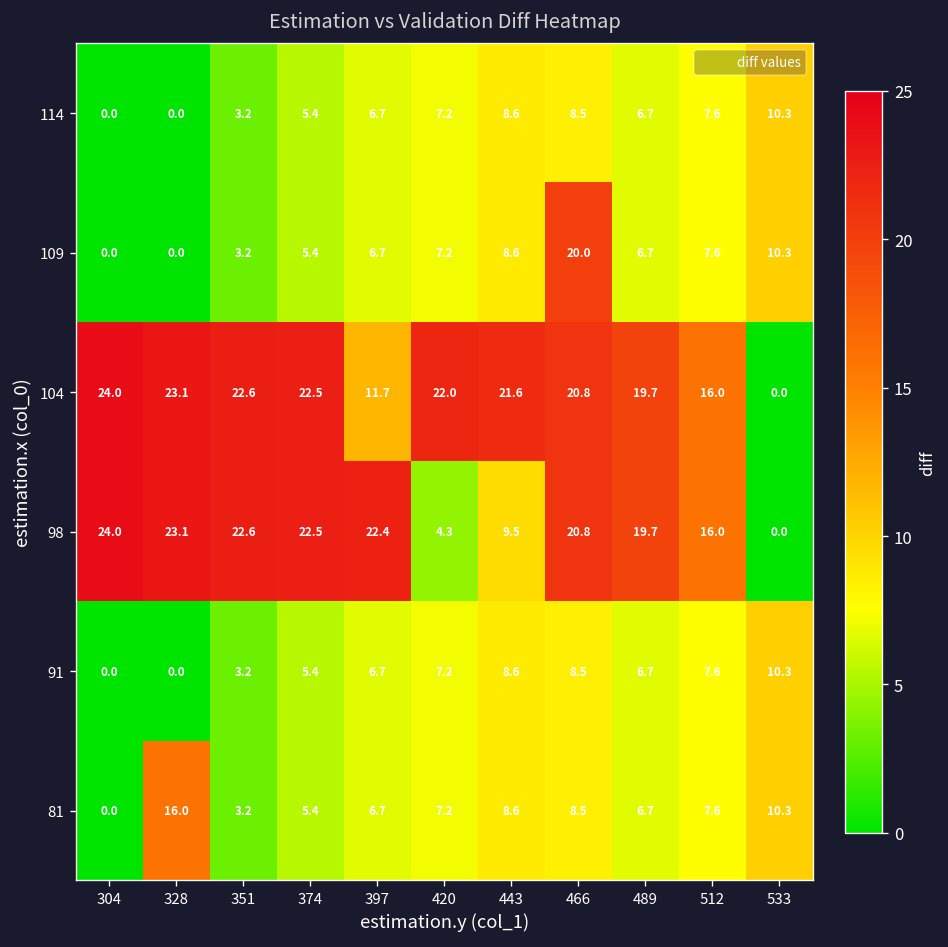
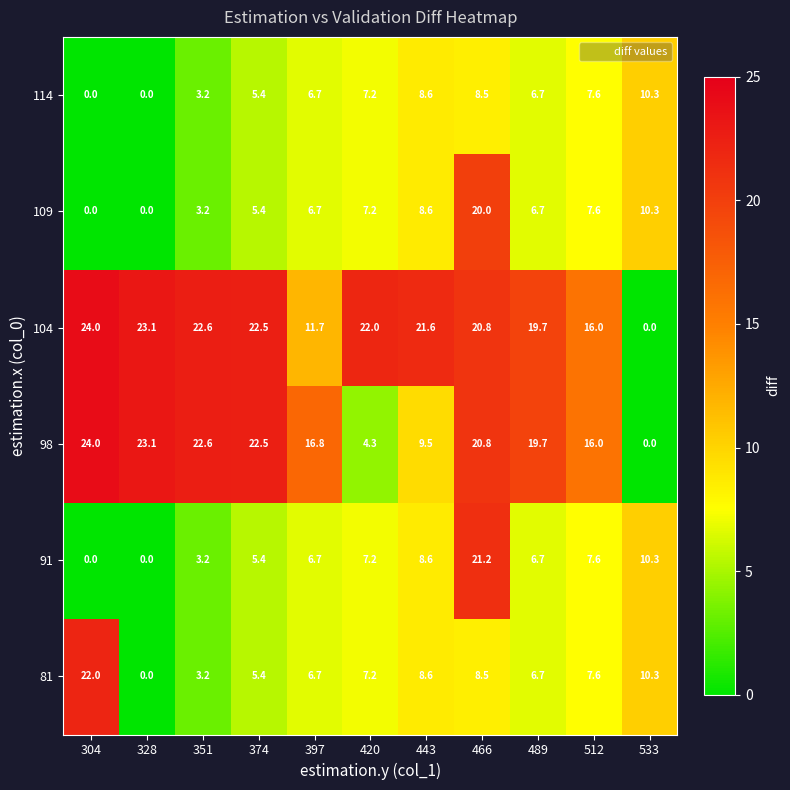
98, 397: 22.4 -> 16.8
91, 466: 8.5 -> 21.2
81, 304: 0.0 -> 22.0
81, 328: 16.0 -> 0.0
